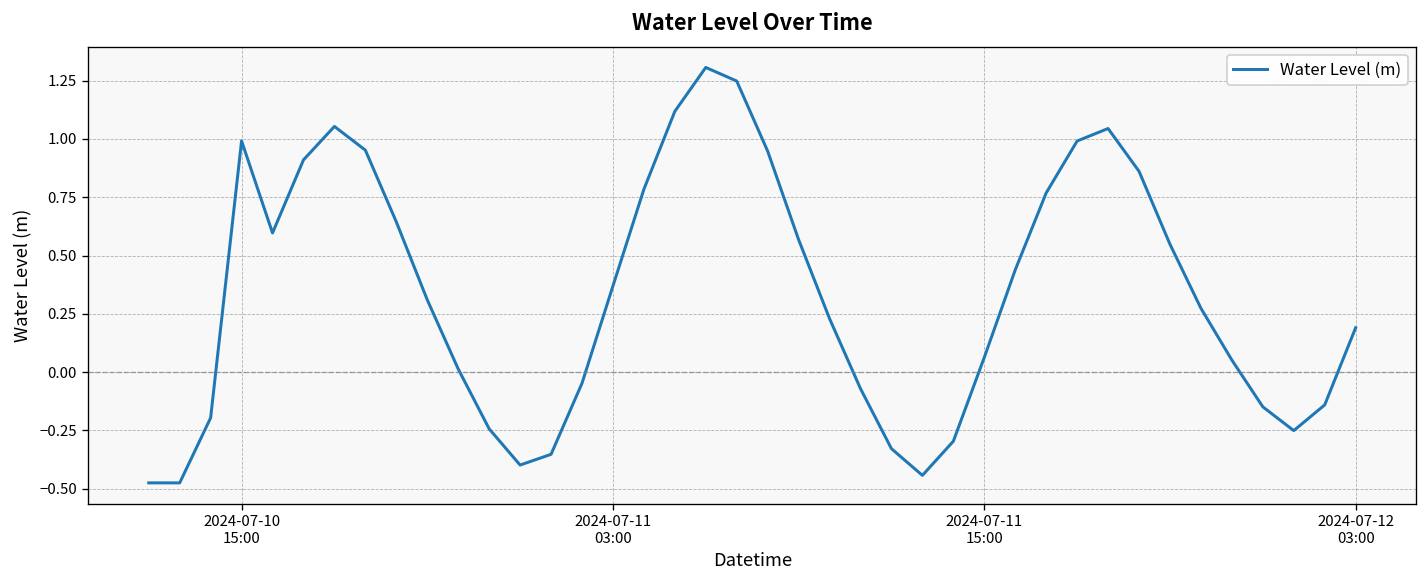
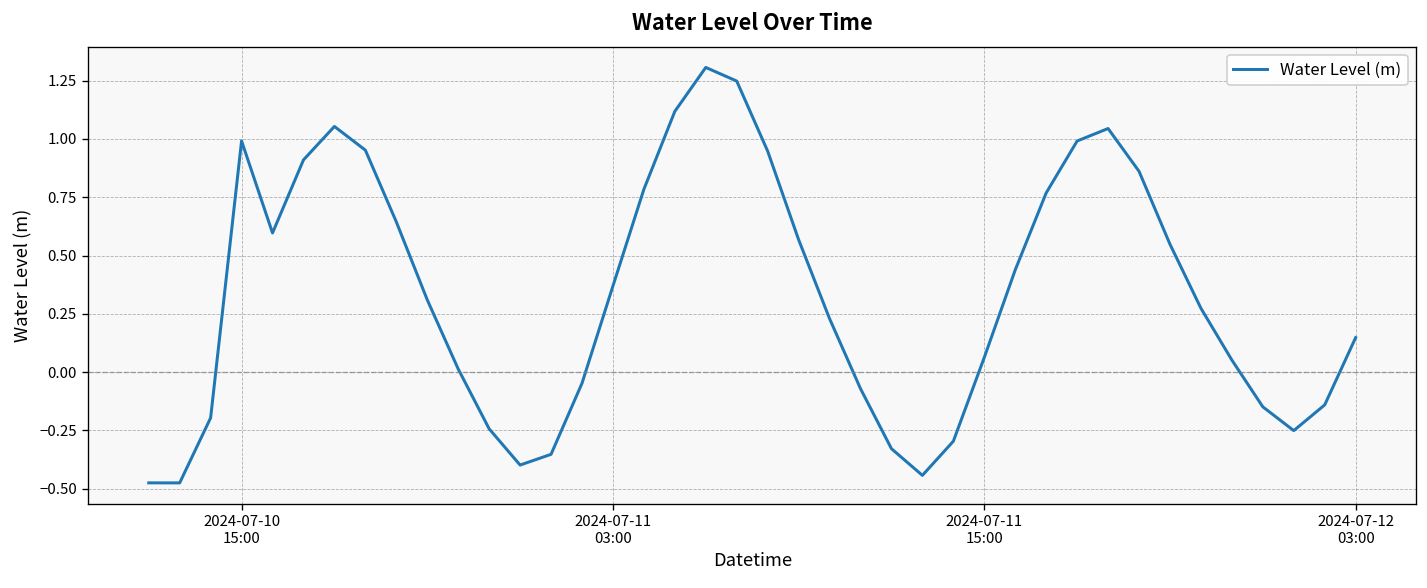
2024-07-12 03:00: 0.19 -> 0.15
